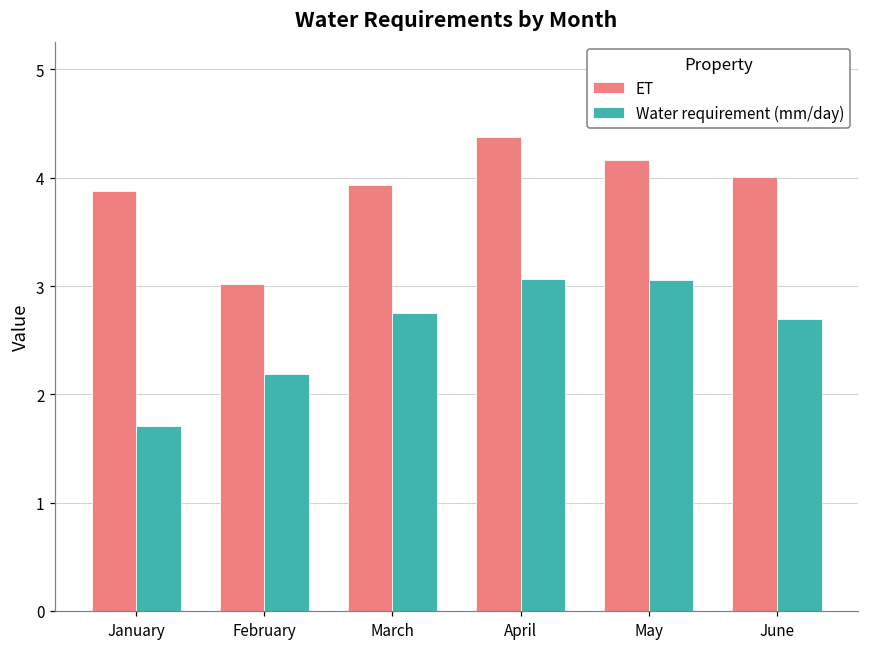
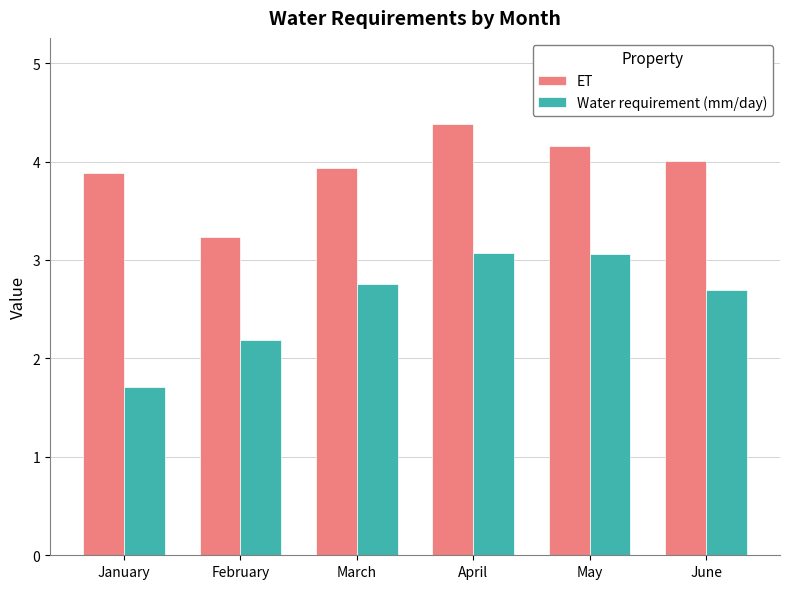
ET, February: 3.0 -> 3.2
